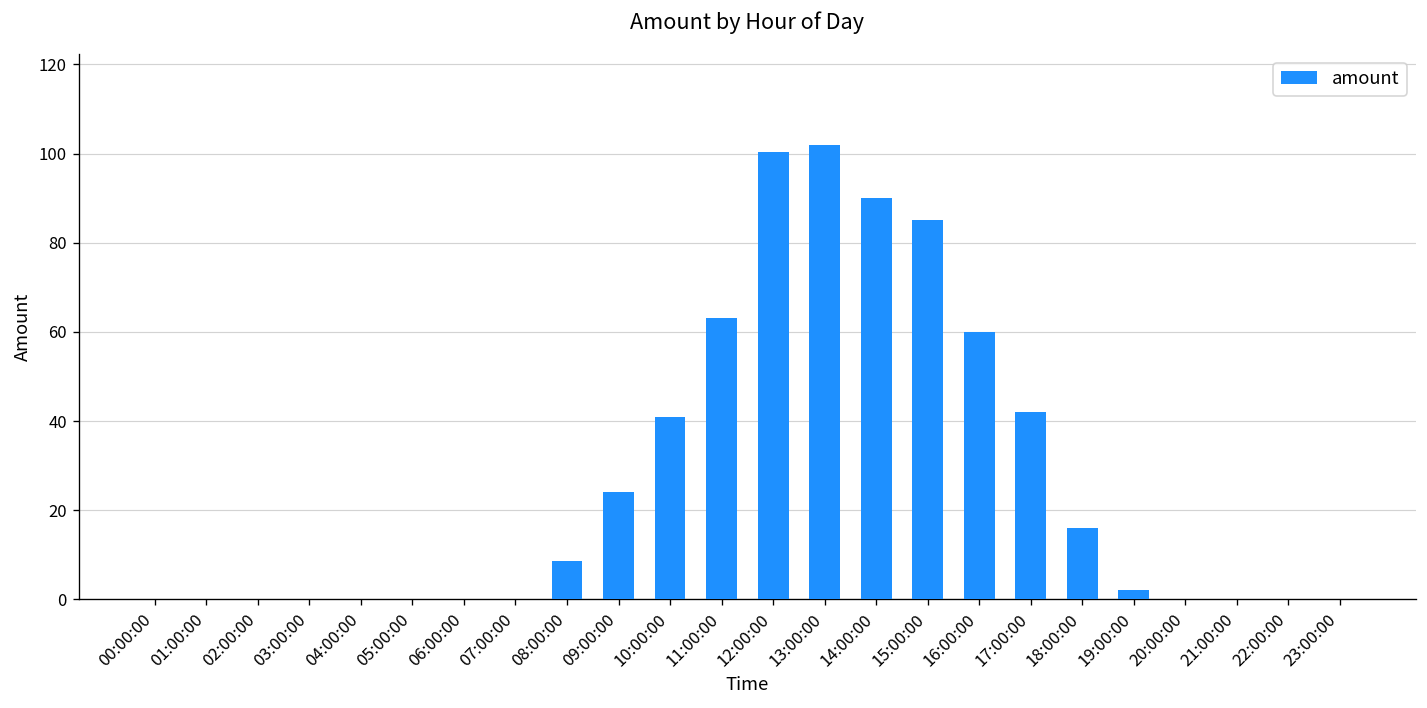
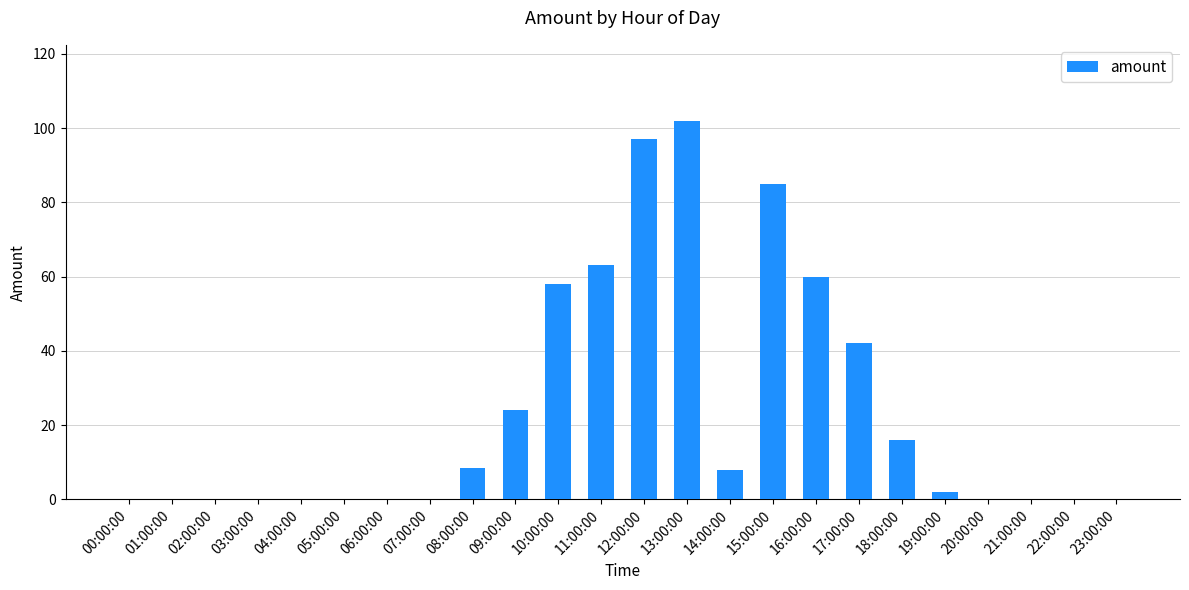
10:00:00: 41 -> 58
12:00:00: 100 -> 97
14:00:00: 90 -> 8
